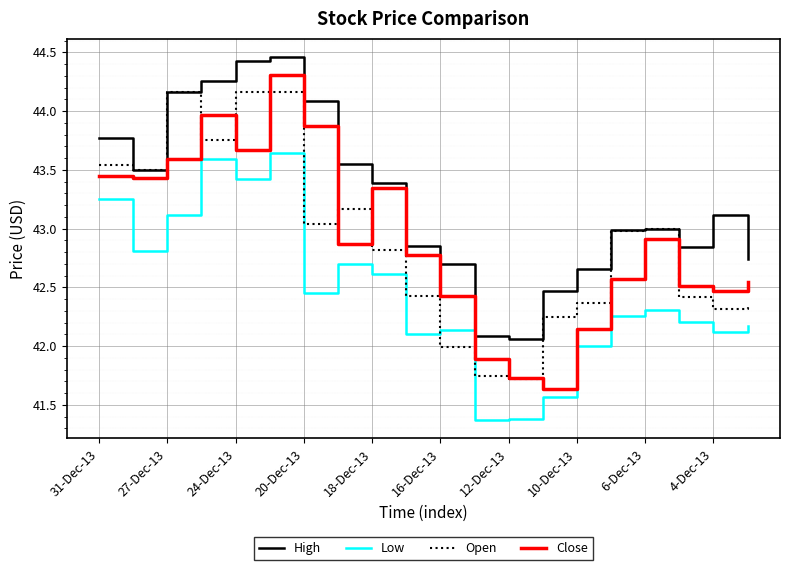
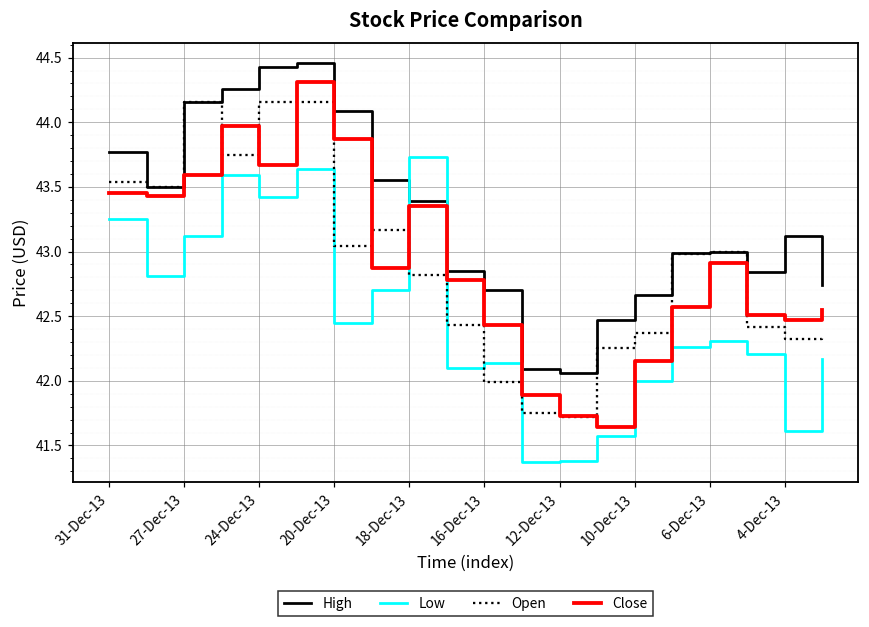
Low, 18-Dec-13: 42.61 -> 43.73
Low, 4-Dec-13: 42.12 -> 41.61
